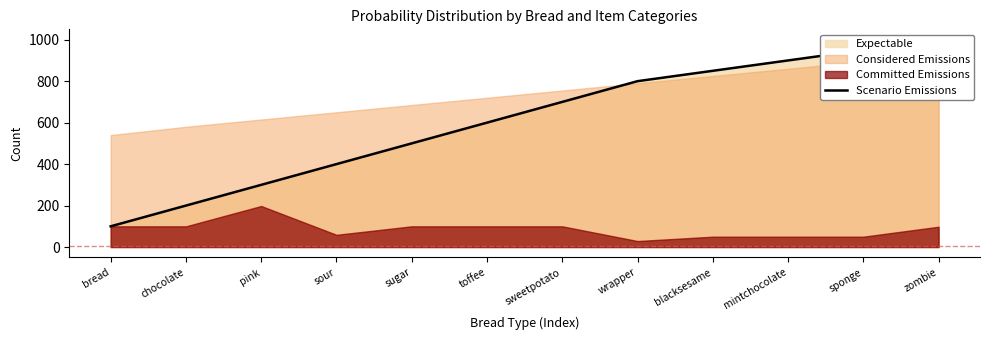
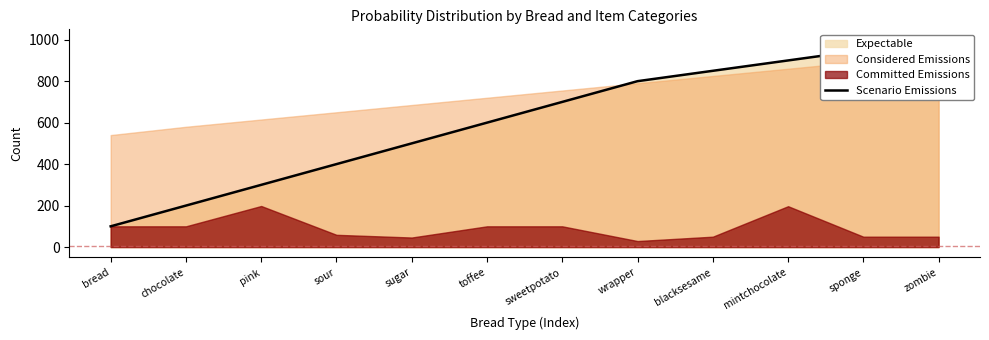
Committed Emissions, sugar: 100 -> 50
Committed Emissions, mintchocolate: 50 -> 200
Committed Emissions, zombie: 100 -> 50
